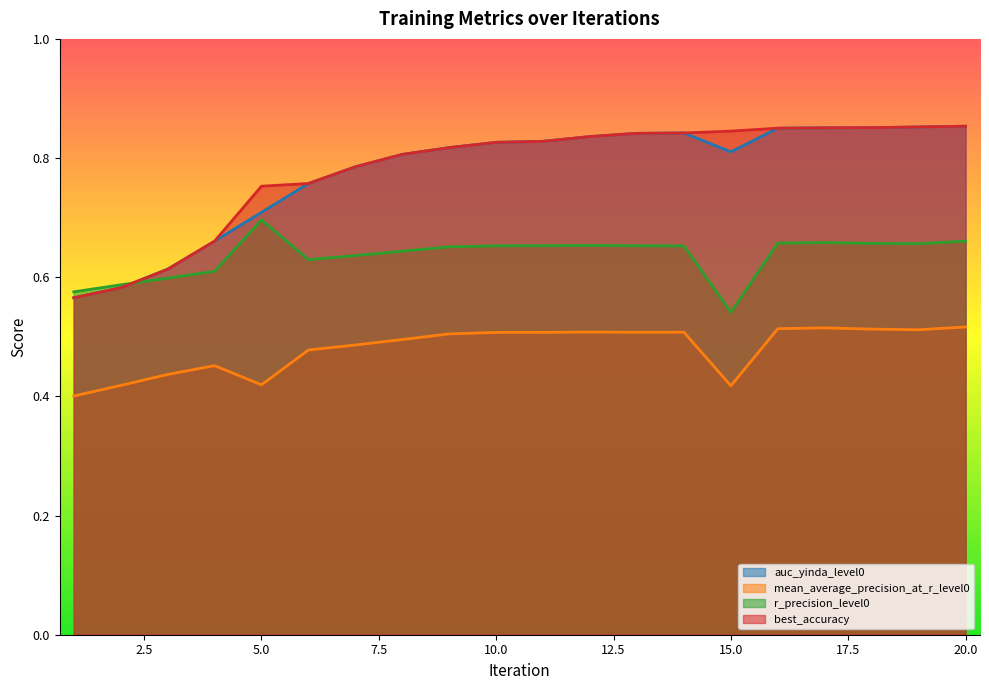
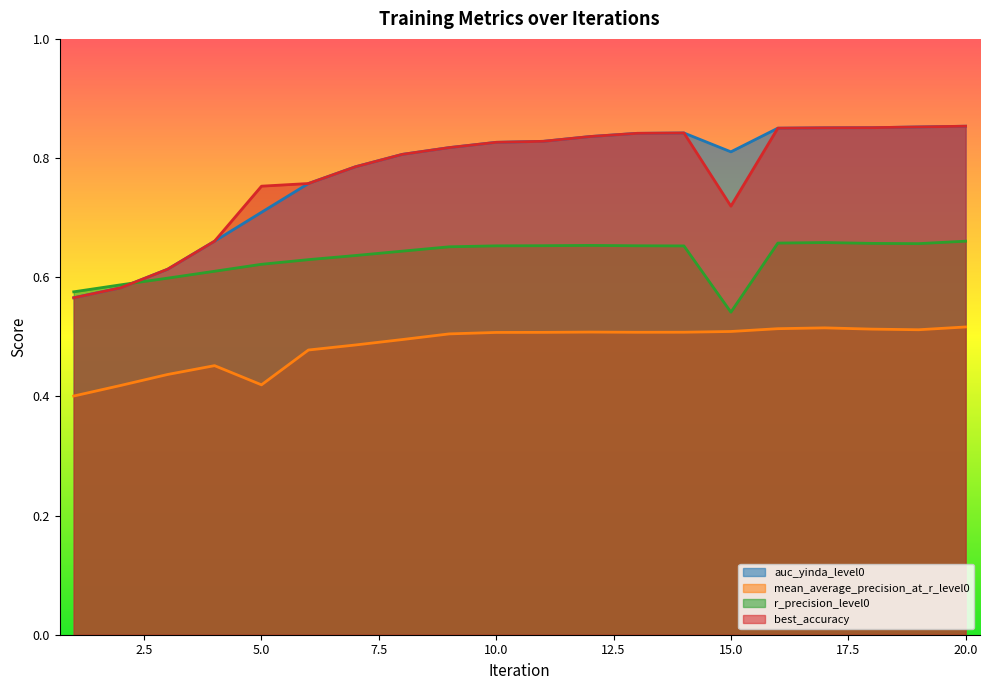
r_precision_level0, 5.0: 0.70 -> 0.62
mean_average_precision_at_r_level0, 15.0: 0.42 -> 0.51
best_accuracy, 15.0: 0.85 -> 0.72
